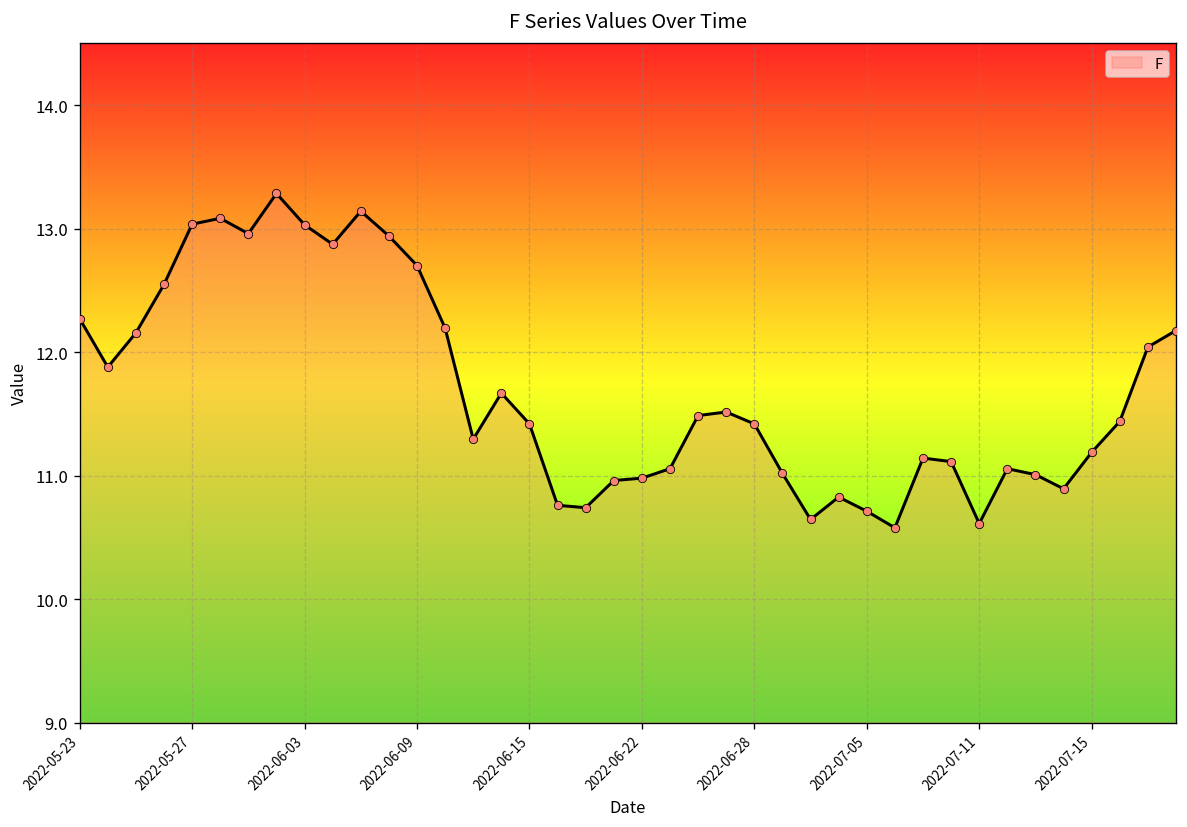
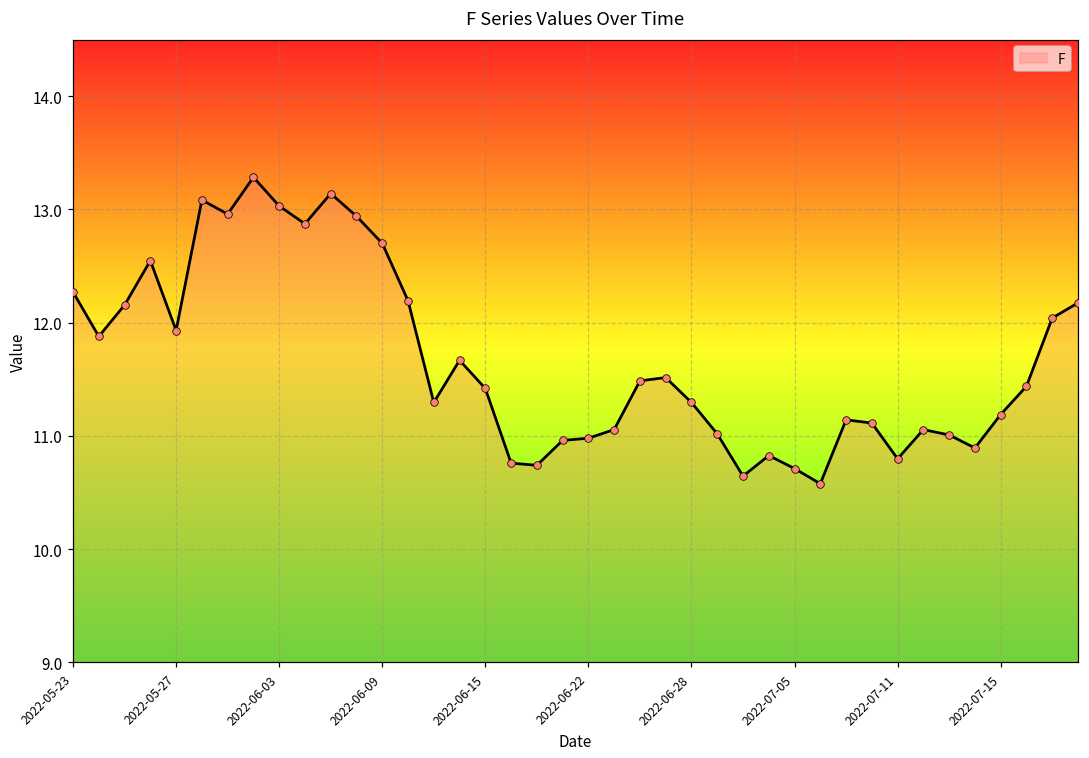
2022-05-27: 13.04 -> 11.93
2022-06-28: 11.42 -> 11.29
2022-07-11: 10.61 -> 10.80
